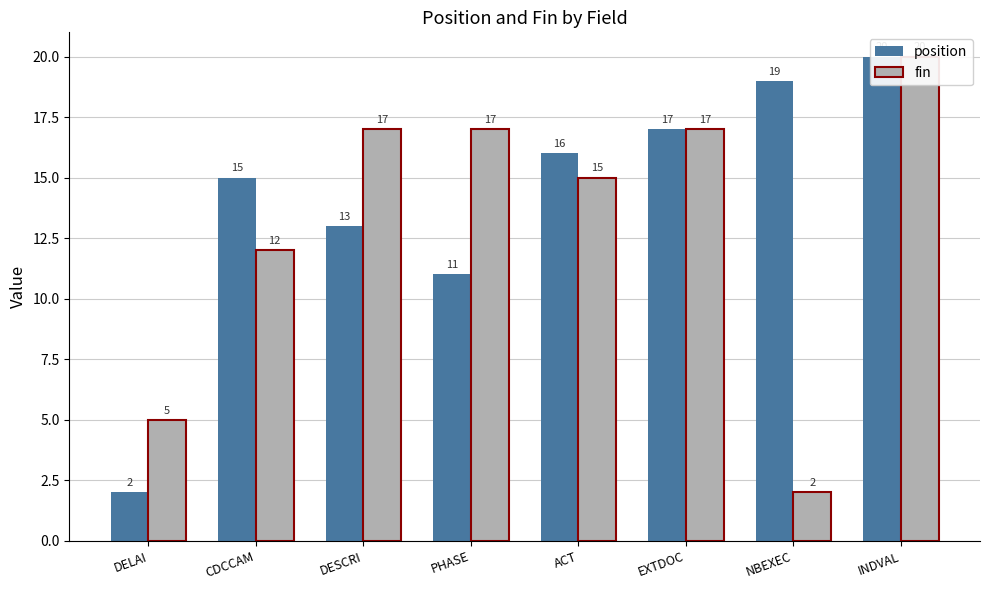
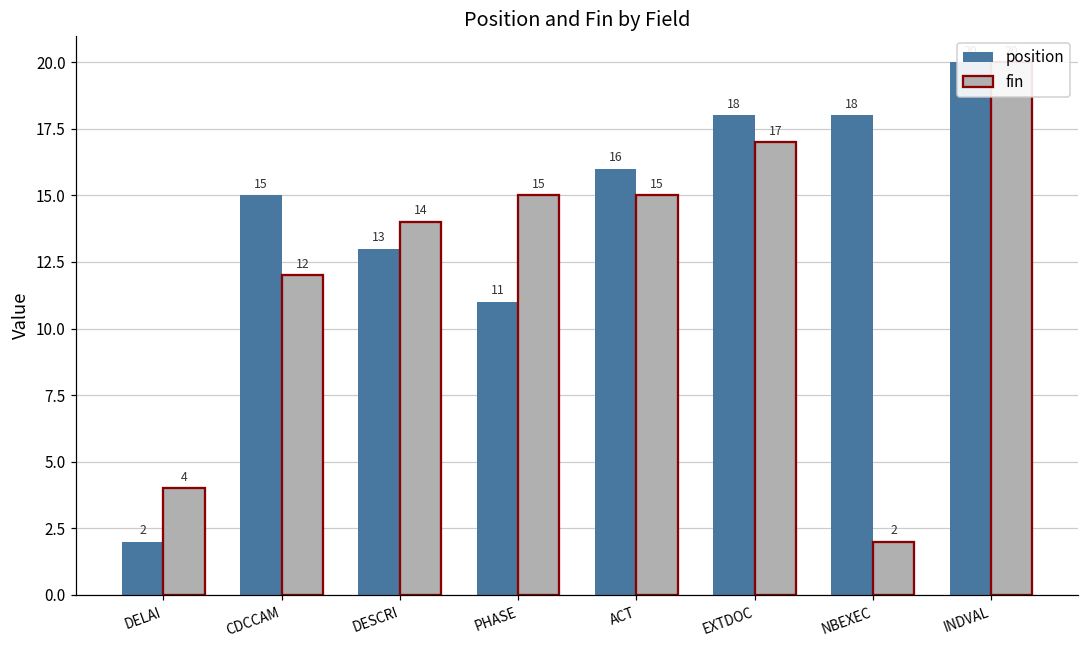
fin, DELAI: 5 -> 4
fin, DESCRI: 17 -> 14
fin, PHASE: 17 -> 15
position, EXTDOC: 17 -> 18
position, NBEXEC: 19 -> 18
